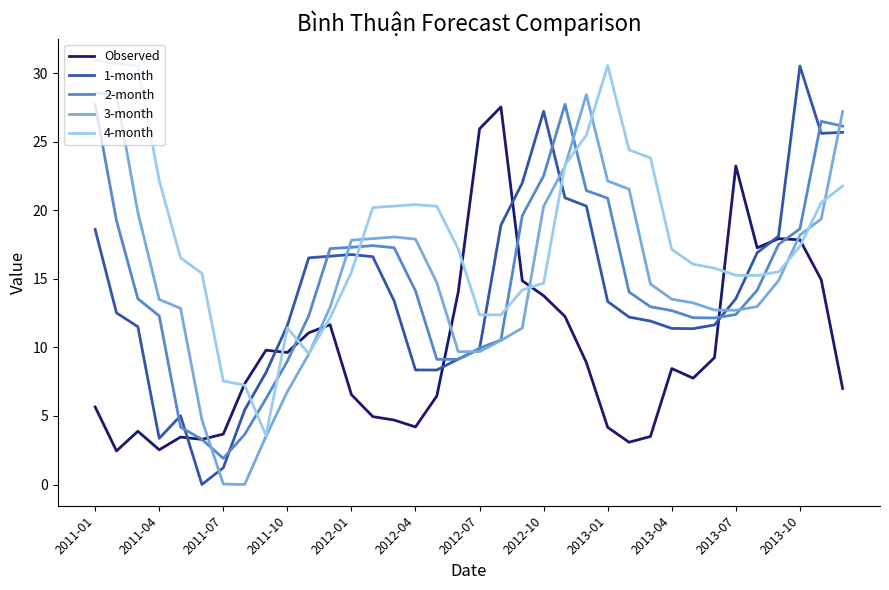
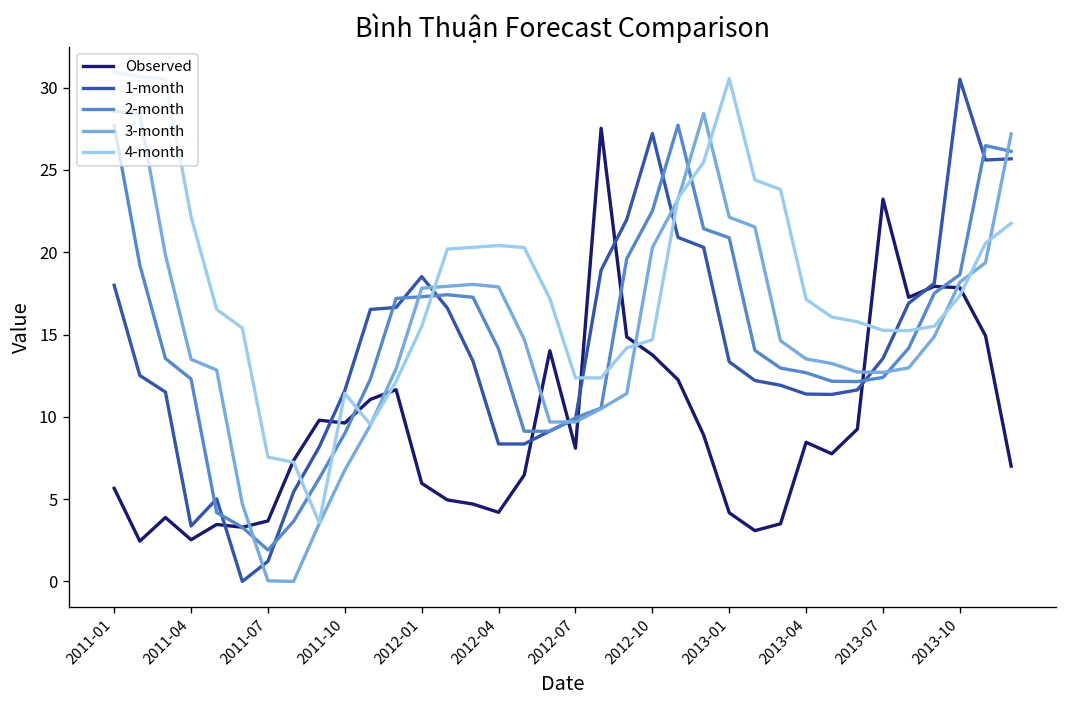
1-month, 2011-01: 18.6 -> 18.0
Observed, 2012-01: 6.6 -> 6.0
1-month, 2012-01: 16.8 -> 18.5
Observed, 2012-07: 25.9 -> 8.1
